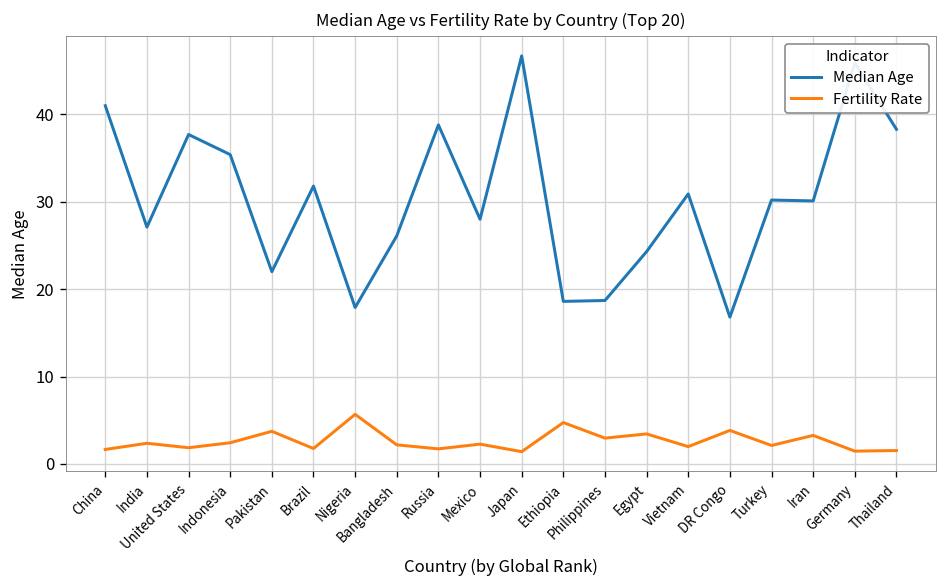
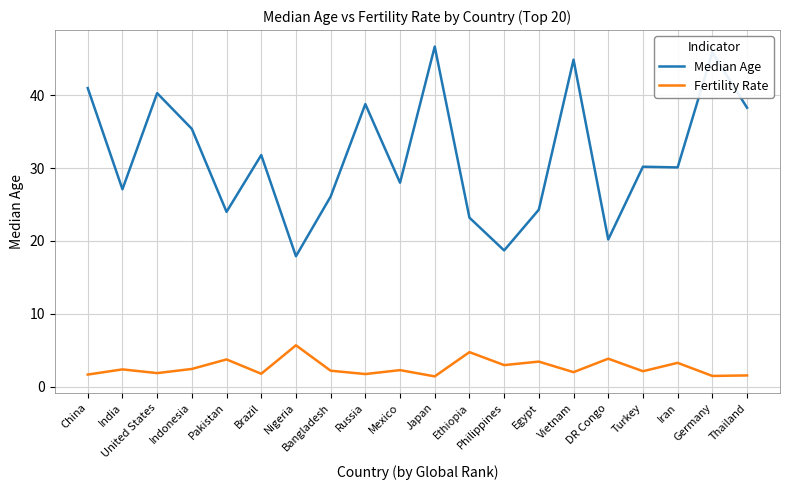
Median Age, United States: 38 -> 40
Median Age, Pakistan: 22 -> 24
Median Age, Ethiopia: 19 -> 23
Median Age, Vietnam: 31 -> 45
Median Age, DR Congo: 17 -> 20
